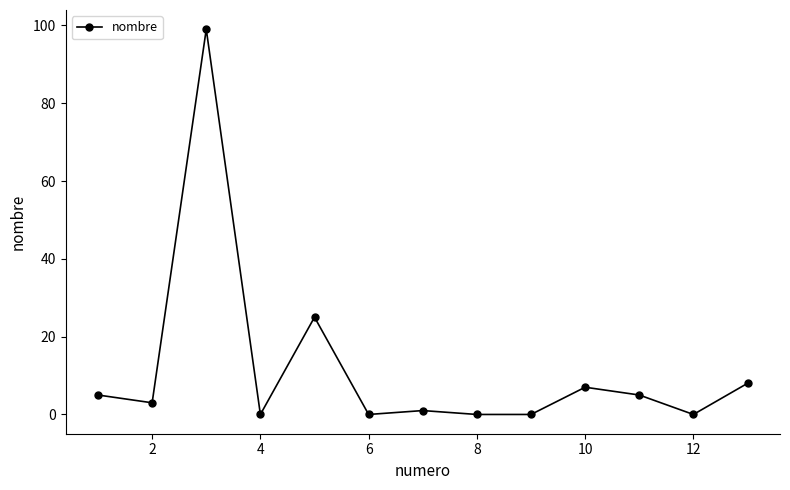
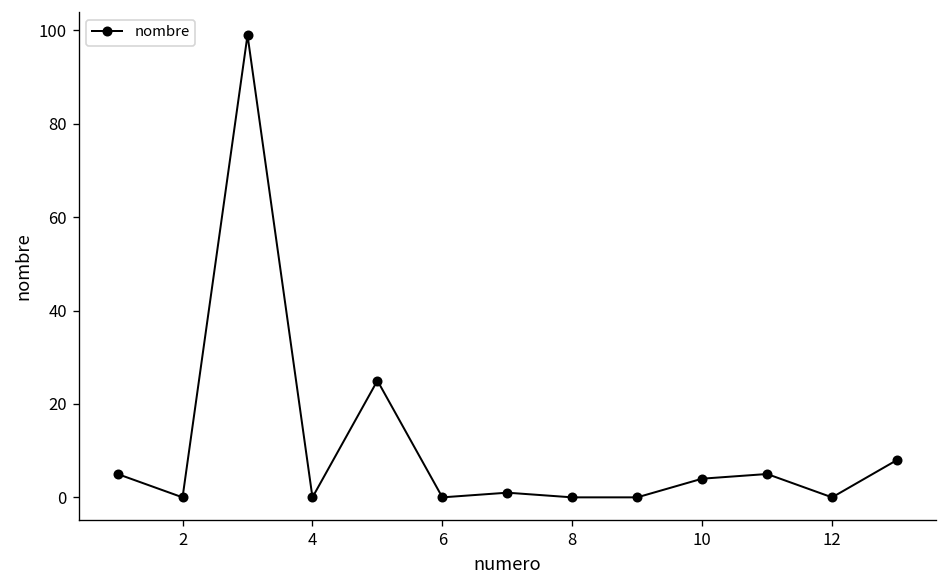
2: 3 -> 0
10: 7 -> 4
